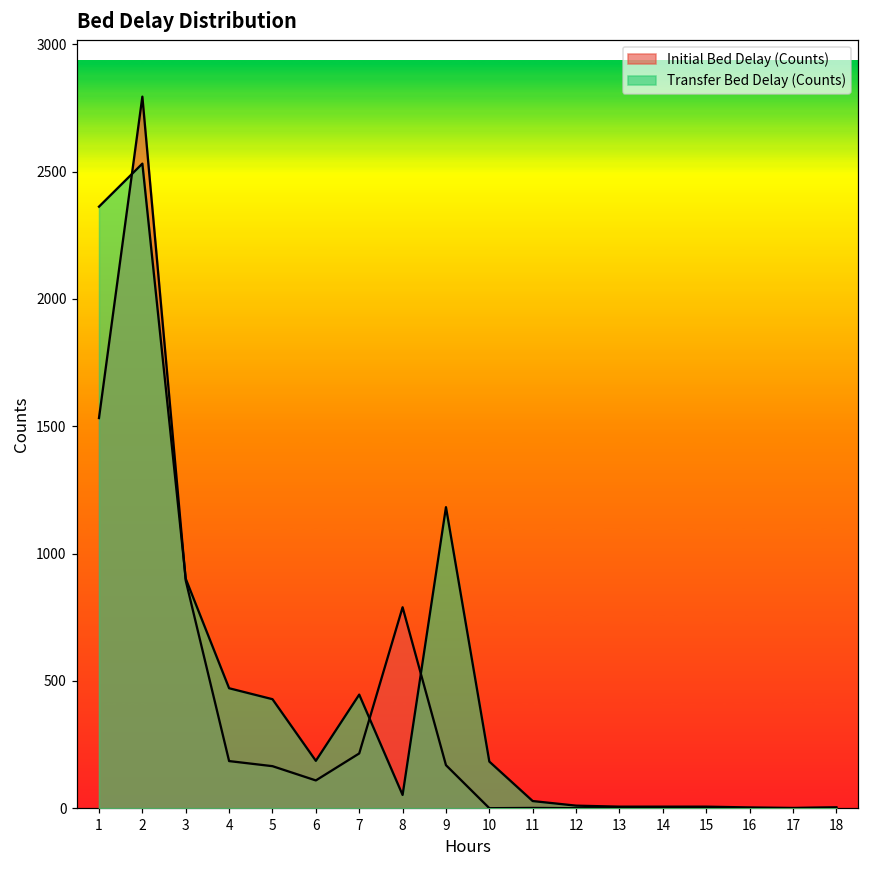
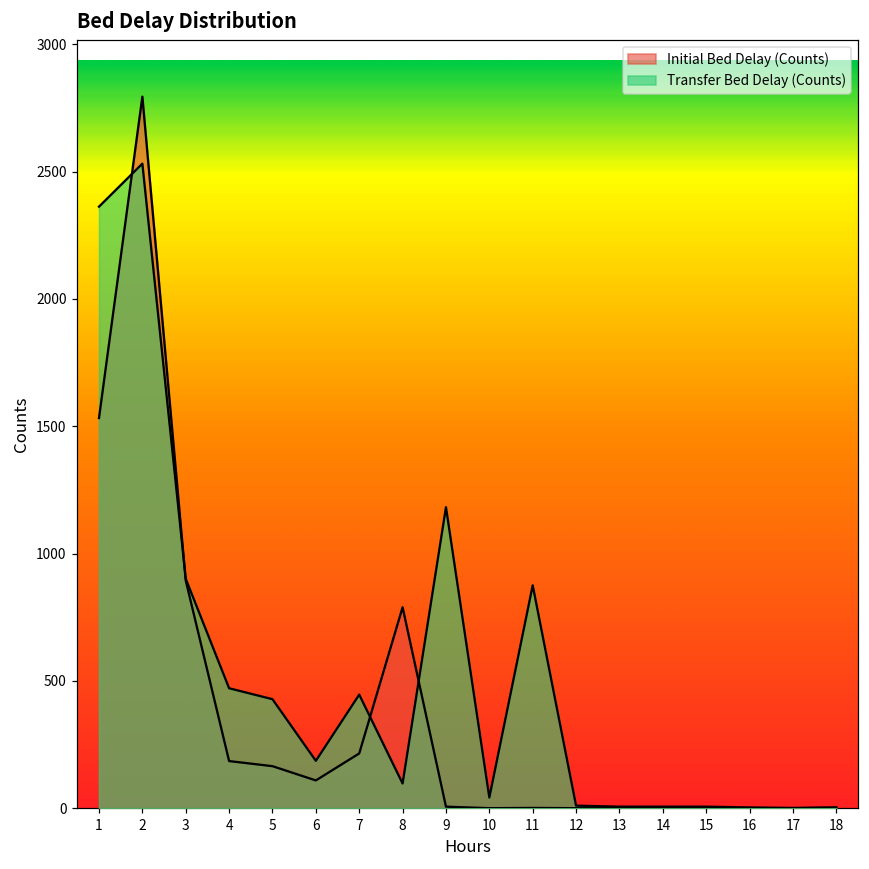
Transfer Bed Delay (Counts), 8: 50 -> 100
Initial Bed Delay (Counts), 9: 170 -> 10
Transfer Bed Delay (Counts), 10: 180 -> 40
Transfer Bed Delay (Counts), 11: 30 -> 880
